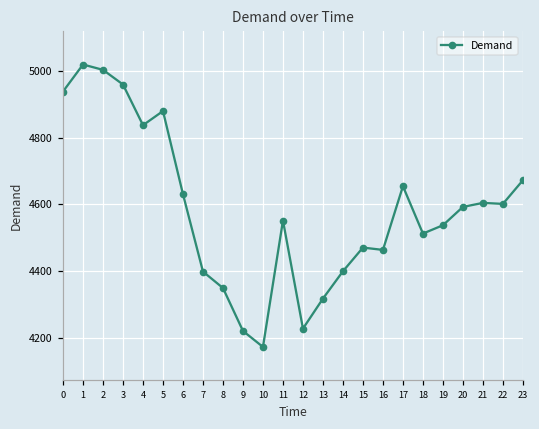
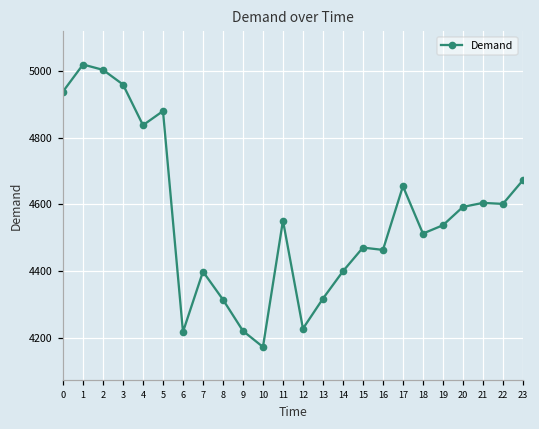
6: 4630 -> 4220
8: 4350 -> 4310
